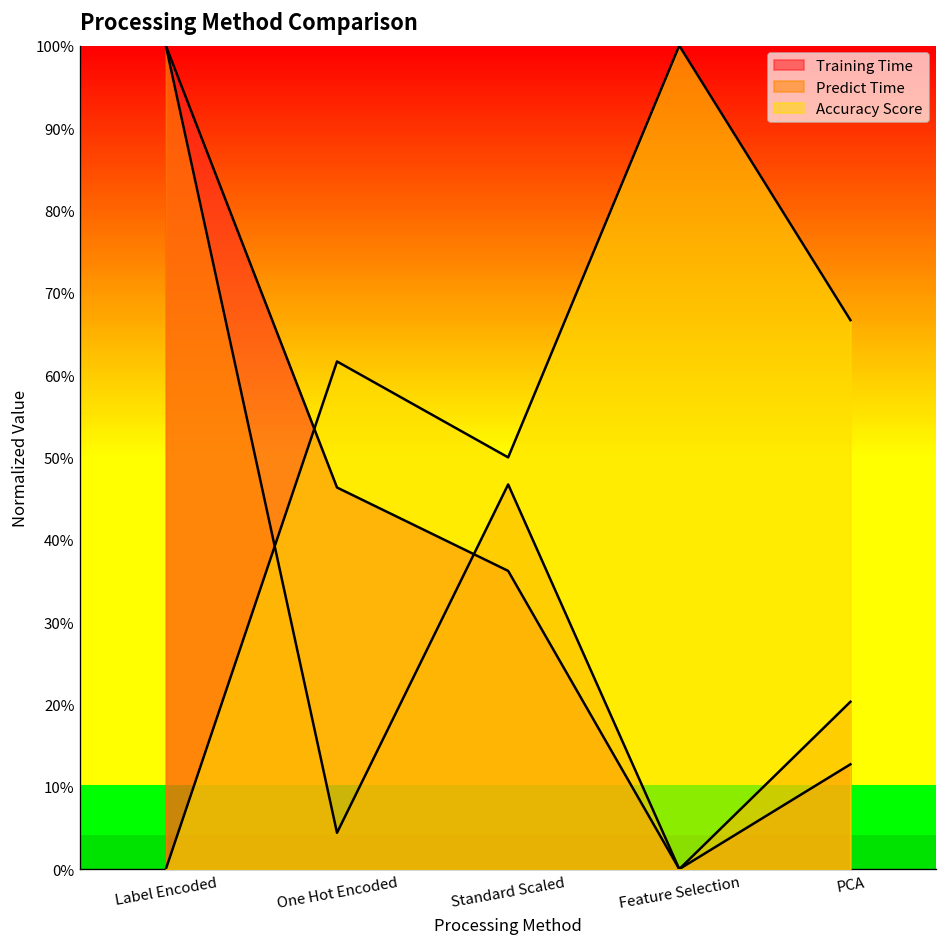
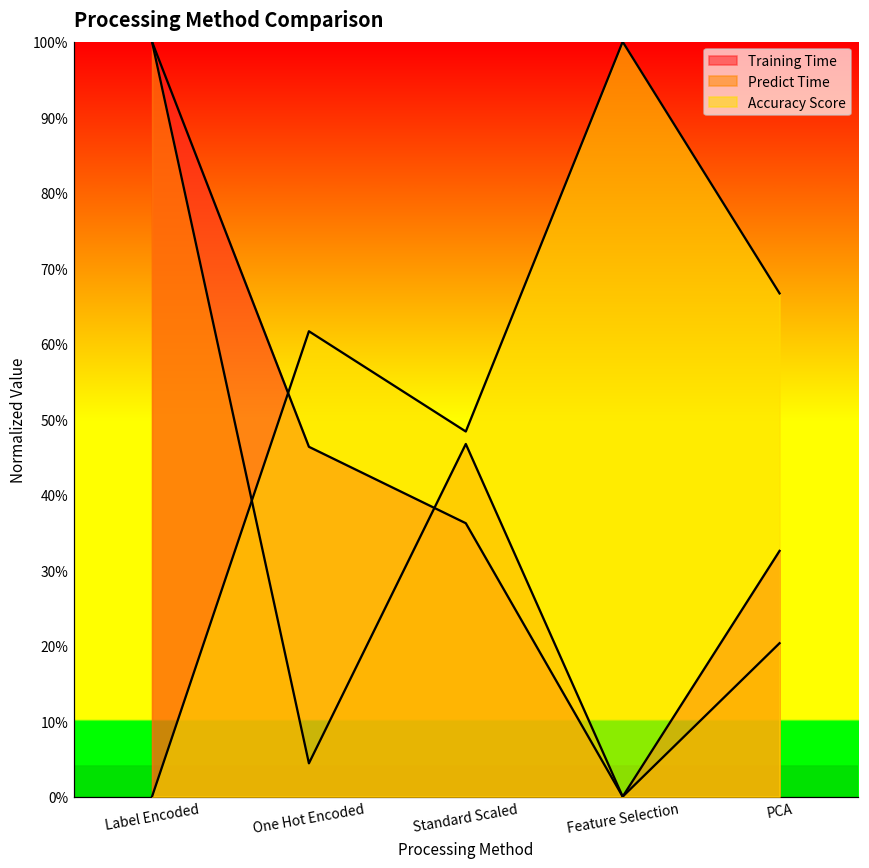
Accuracy Score, Standard Scaled: 50% -> 48%
Training Time, PCA: 13% -> 33%
